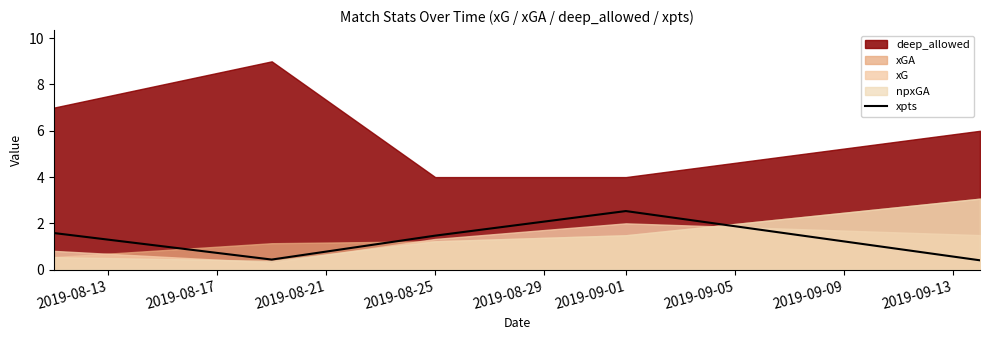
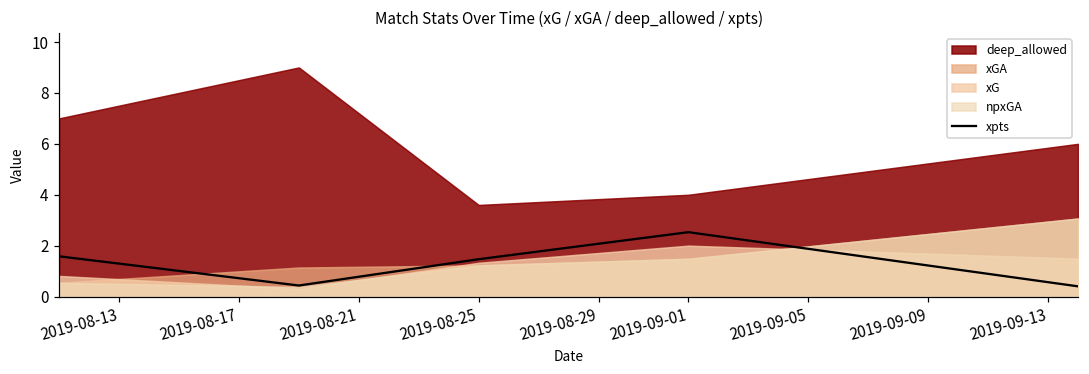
deep_allowed, 2019-08-25: 4.0 -> 3.6
